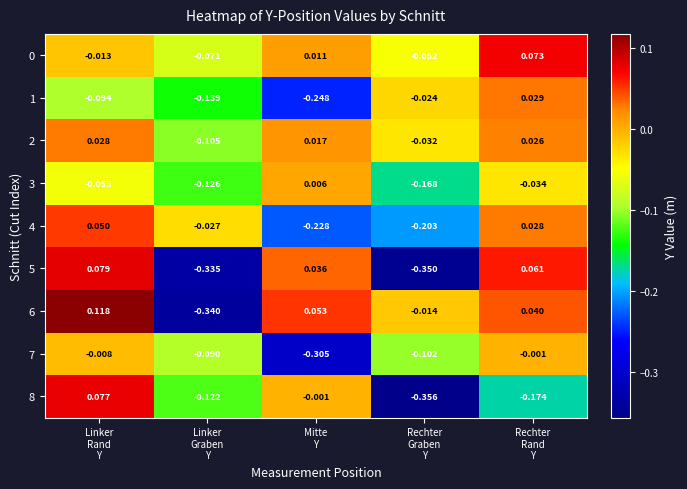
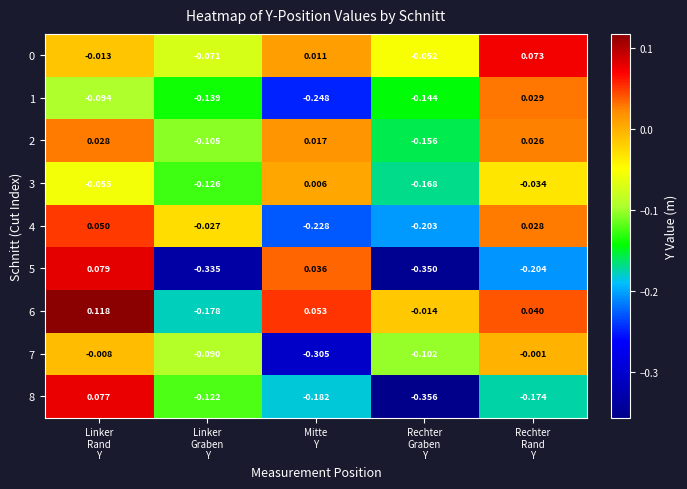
1, Rechter Graben Y: -0.024 -> -0.144
2, Rechter Graben Y: -0.032 -> -0.156
5, Rechter Rand Y: 0.061 -> -0.204
6, Linker Graben Y: -0.340 -> -0.178
8, Mitte Y: -0.001 -> -0.182
